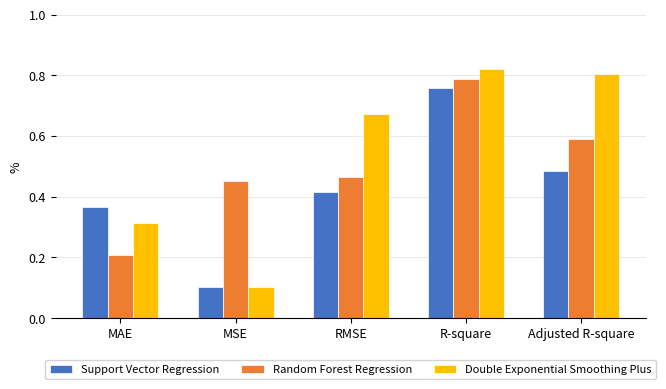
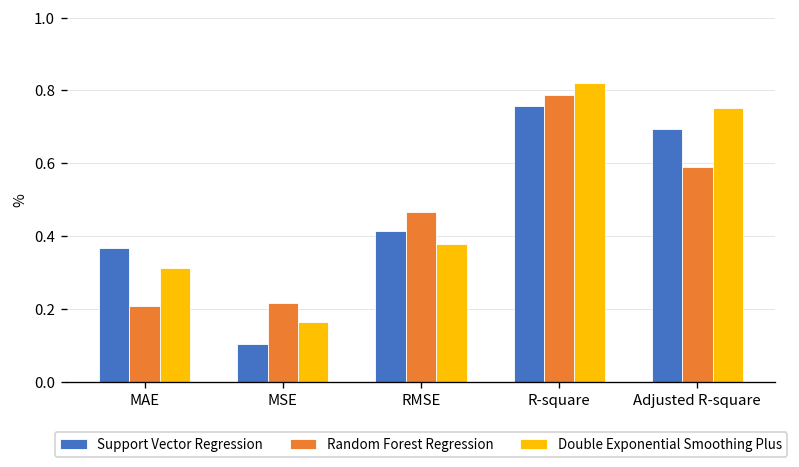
Random Forest Regression, MSE: 0.45 -> 0.22
Double Exponential Smoothing Plus, MSE: 0.10 -> 0.17
Double Exponential Smoothing Plus, RMSE: 0.67 -> 0.38
Support Vector Regression, Adjusted R-square: 0.48 -> 0.70
Double Exponential Smoothing Plus, Adjusted R-square: 0.80 -> 0.75
